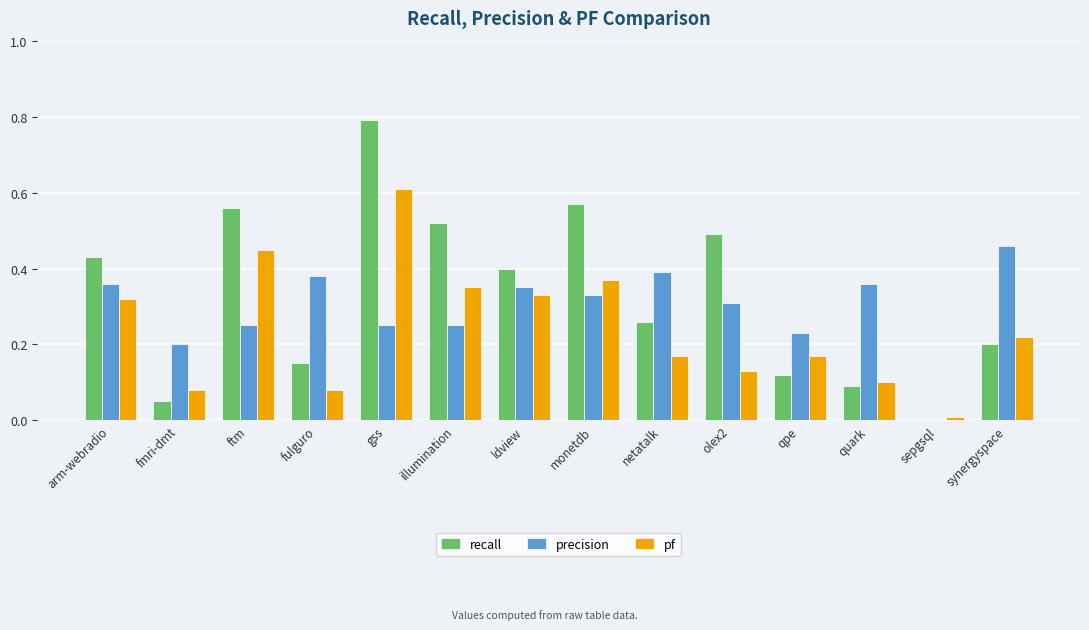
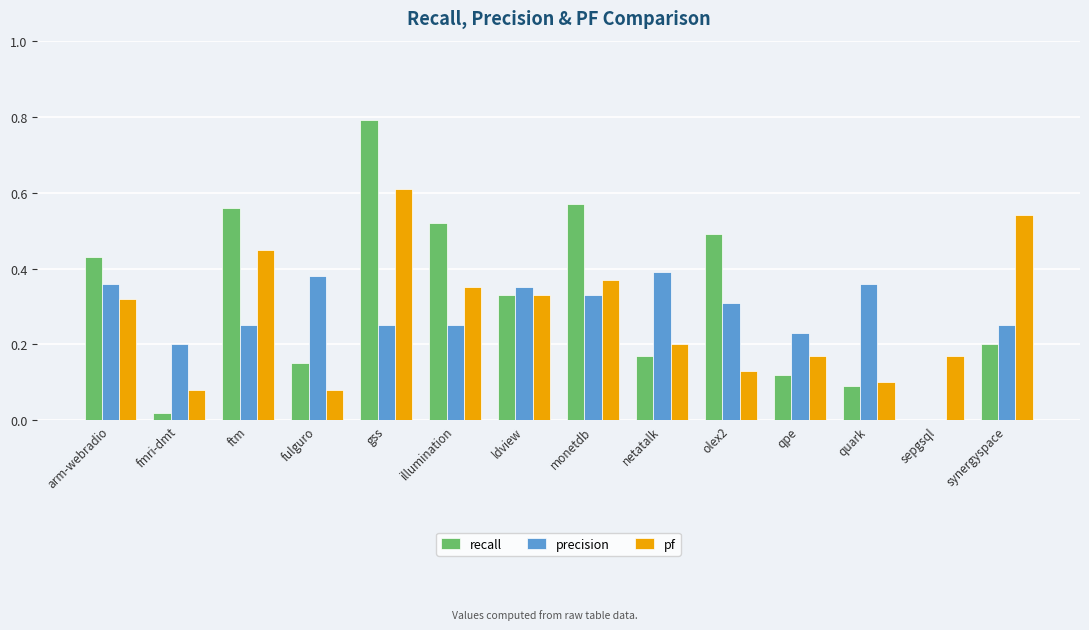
recall, fmri-dmt: 0.05 -> 0.02
recall, ldview: 0.40 -> 0.33
recall, netatalk: 0.26 -> 0.17
pf, netatalk: 0.17 -> 0.20
pf, sepgsql: 0.01 -> 0.17
precision, synergyspace: 0.46 -> 0.25
pf, synergyspace: 0.22 -> 0.54
